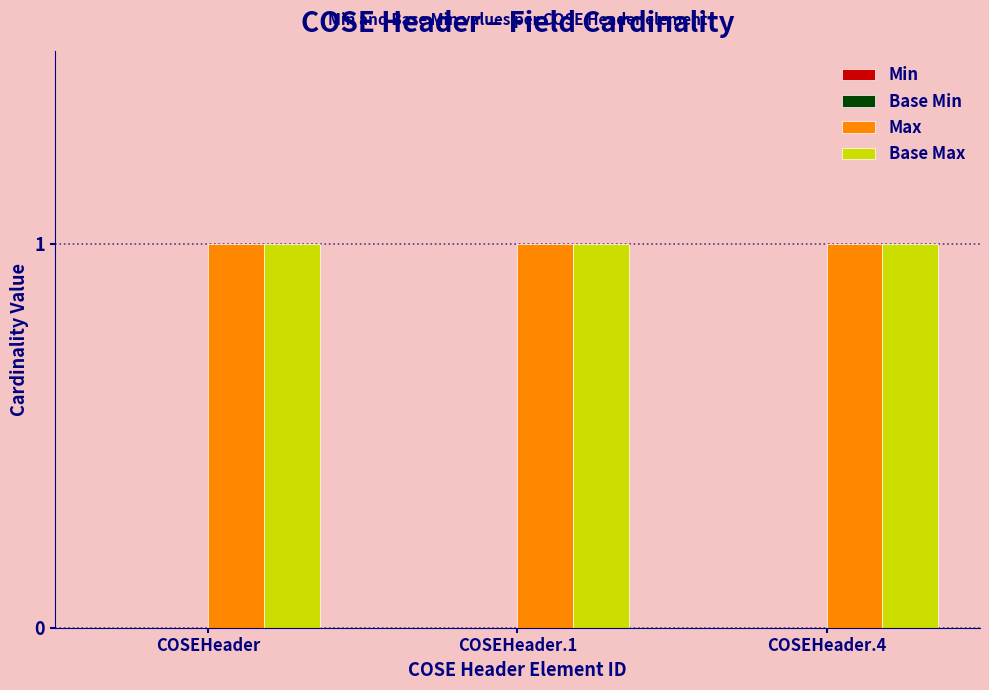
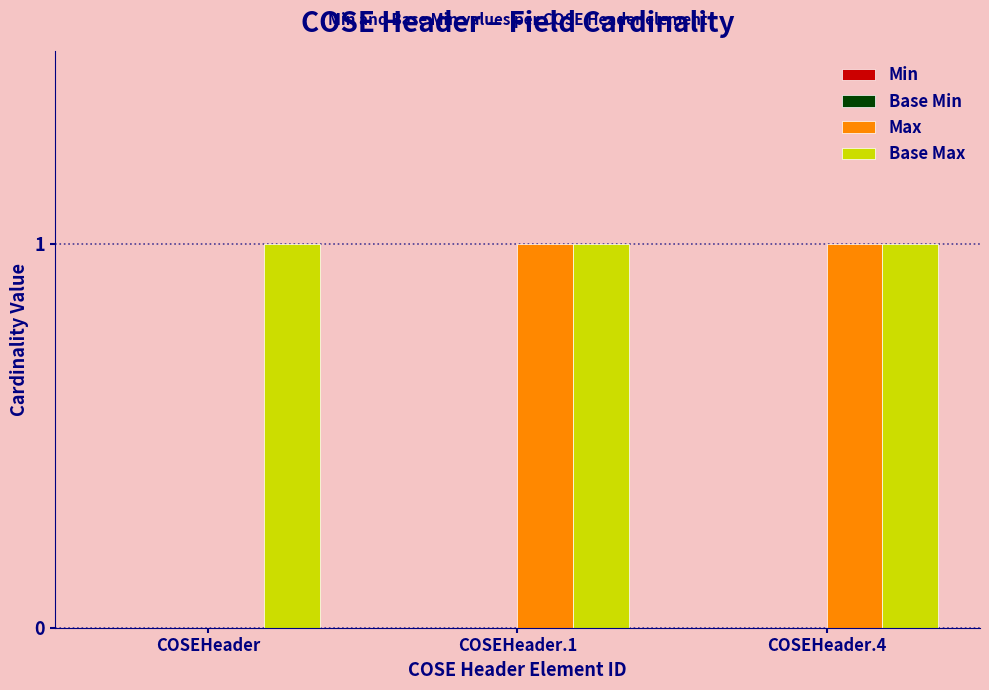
Max, COSEHeader: 1 -> 0
